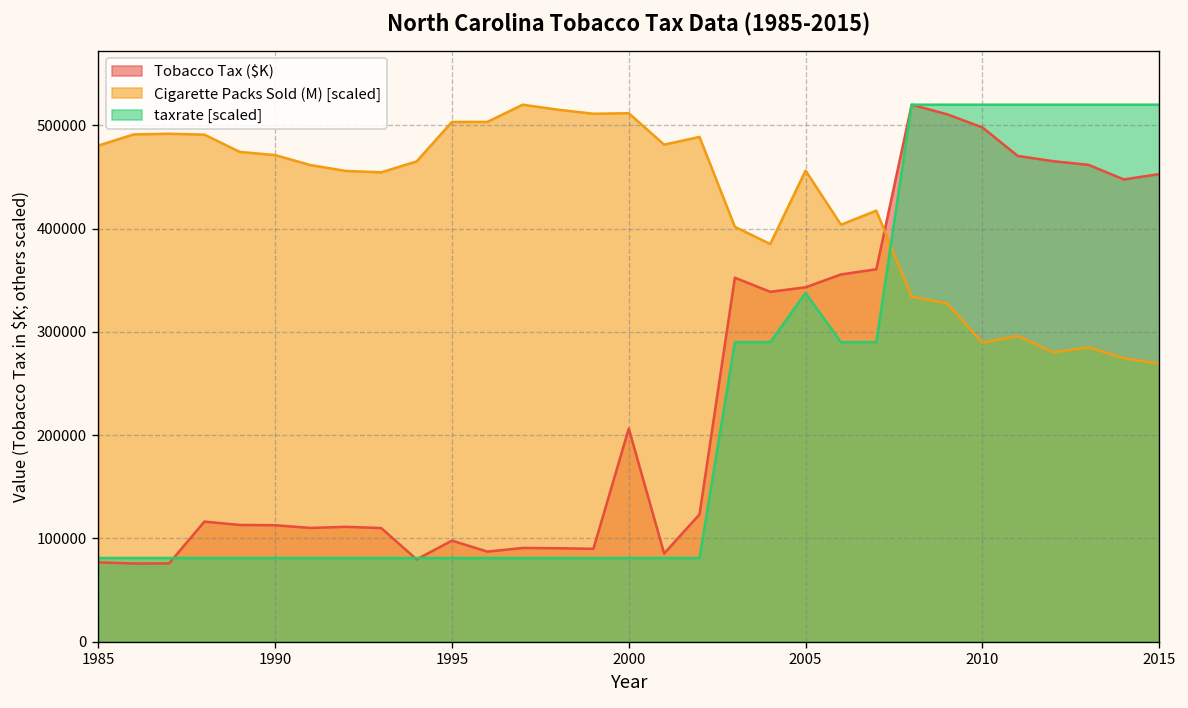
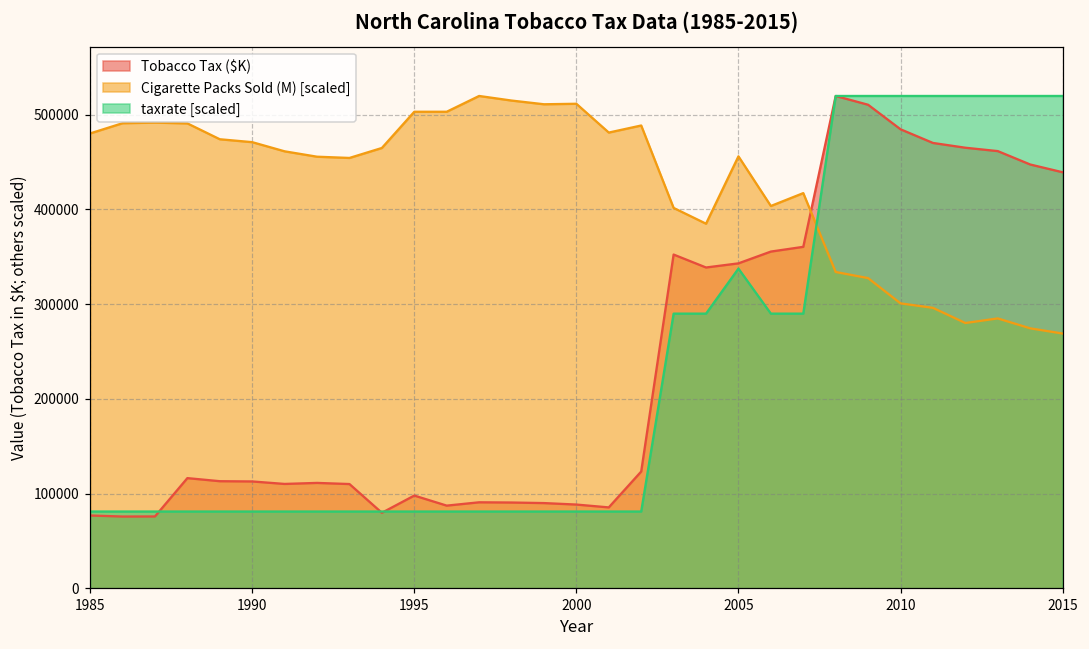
Tobacco Tax ($K), 2000: 210000 -> 90000
Tobacco Tax ($K), 2010: 500000 -> 480000
Cigarette Packs Sold (M) [scaled], 2010: 290000 -> 300000
Tobacco Tax ($K), 2015: 450000 -> 440000
